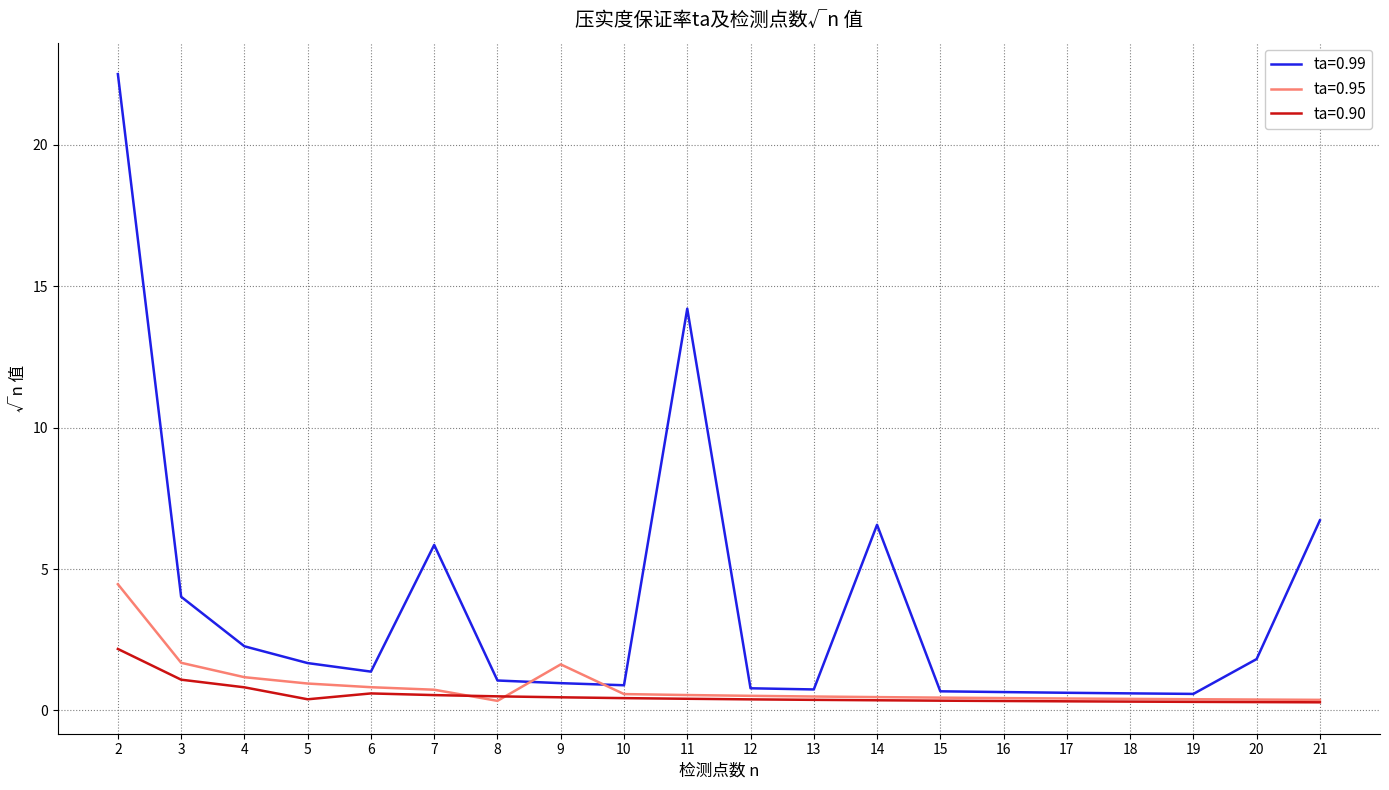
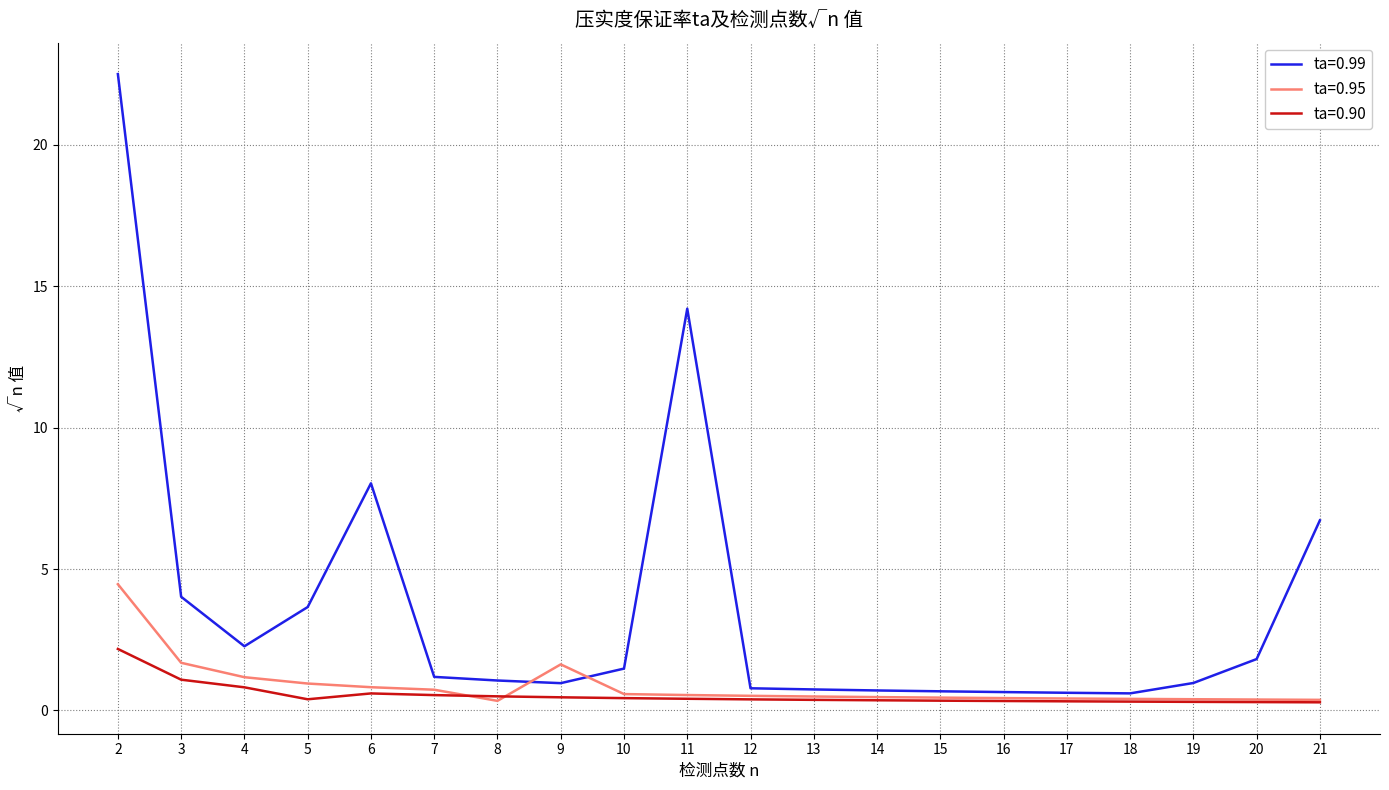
ta=0.99, 5: 1.7 -> 3.7
ta=0.99, 6: 1.4 -> 8.0
ta=0.99, 7: 5.9 -> 1.2
ta=0.99, 10: 0.9 -> 1.5
ta=0.99, 14: 6.6 -> 0.7
ta=0.99, 19: 0.6 -> 1.0
